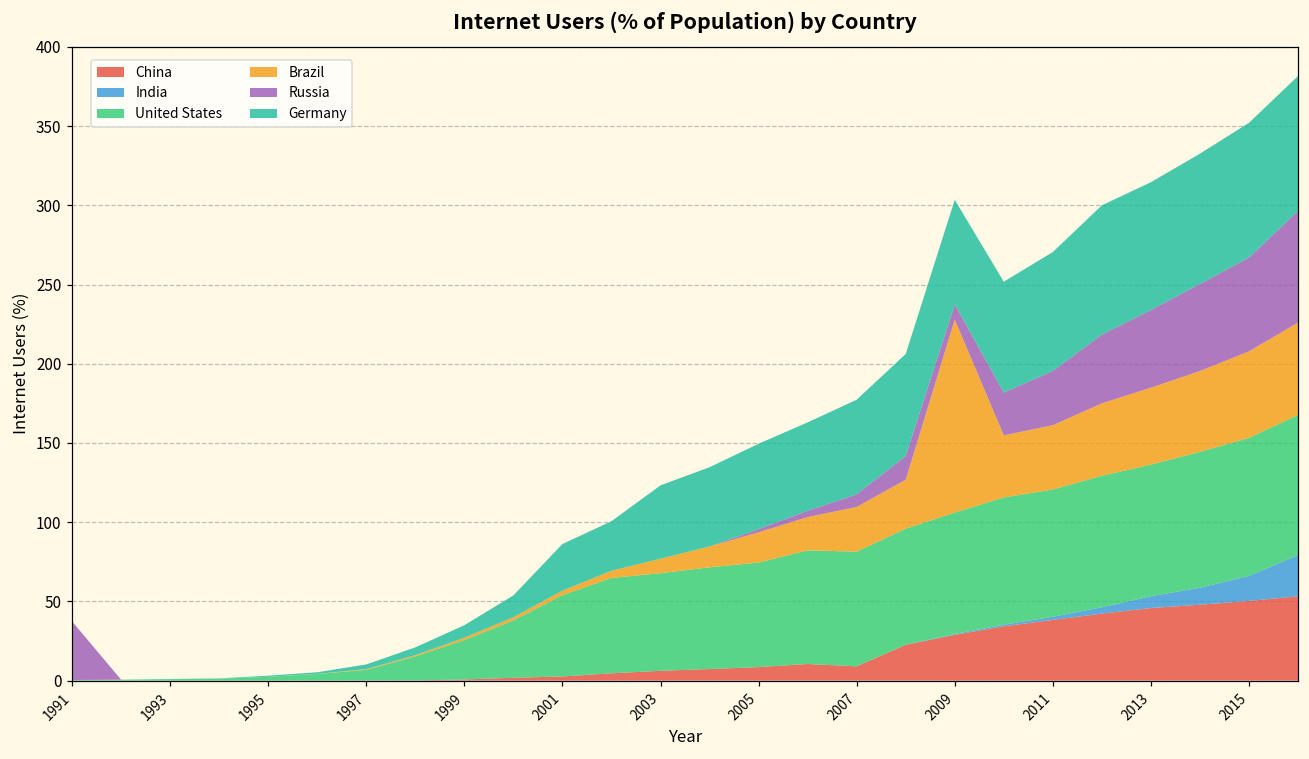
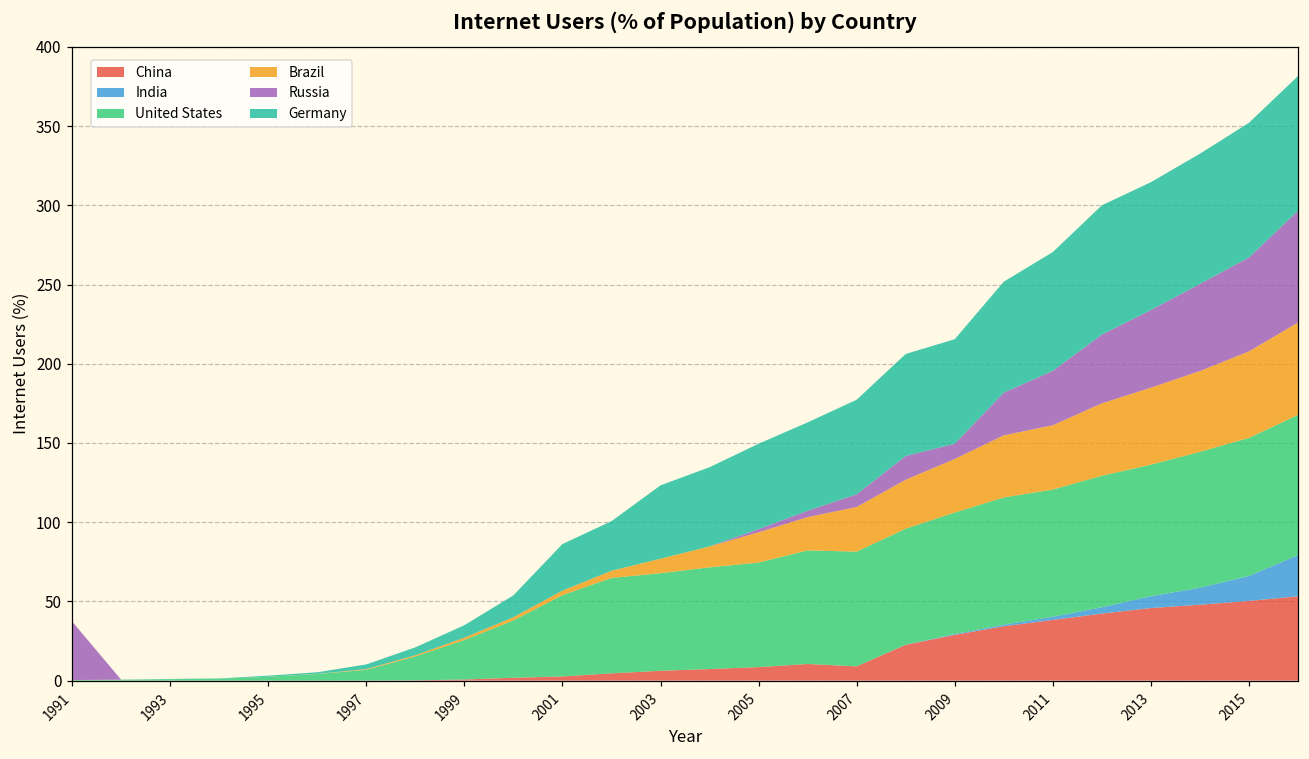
Brazil, 2009: 122 -> 34
